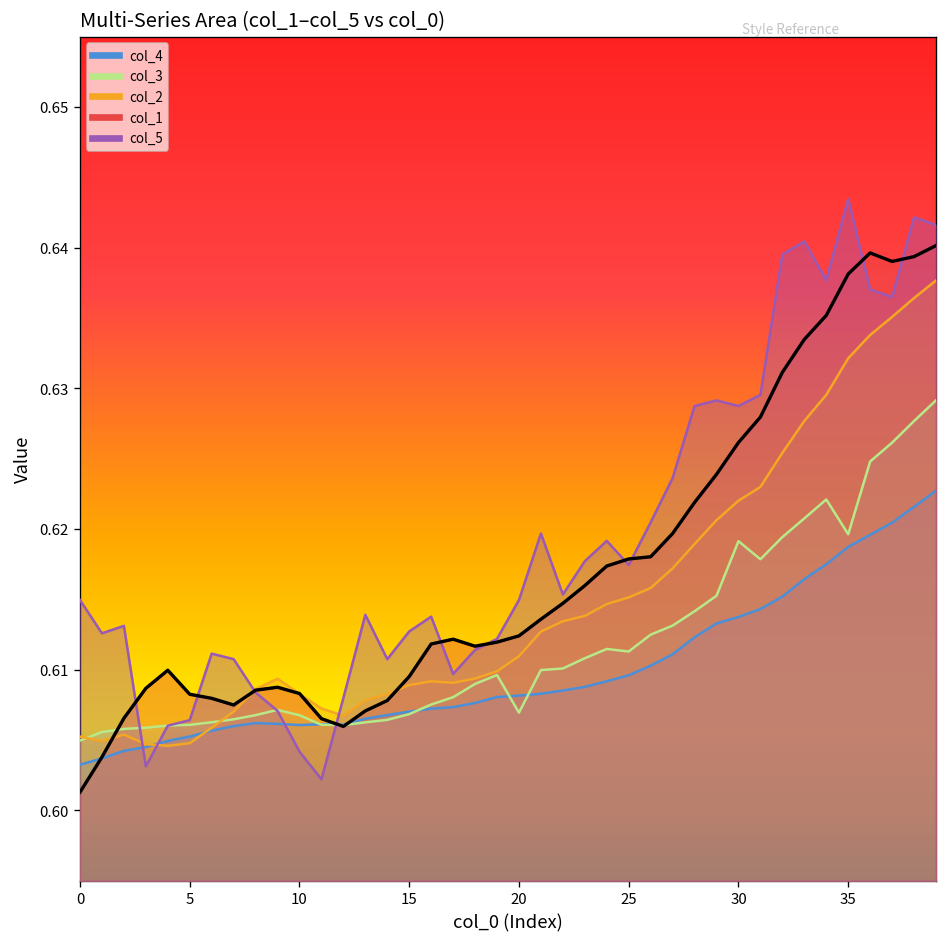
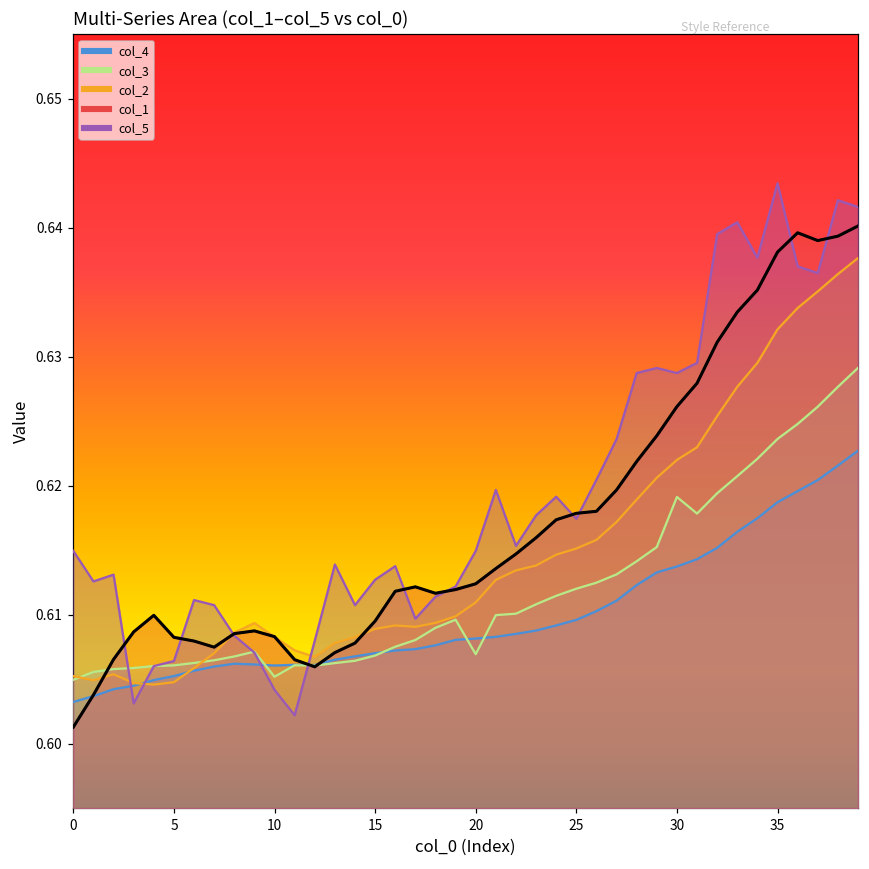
col_3, 10: 0.6068 -> 0.6052
col_3, 25: 0.6113 -> 0.6120
col_3, 35: 0.6196 -> 0.6236
